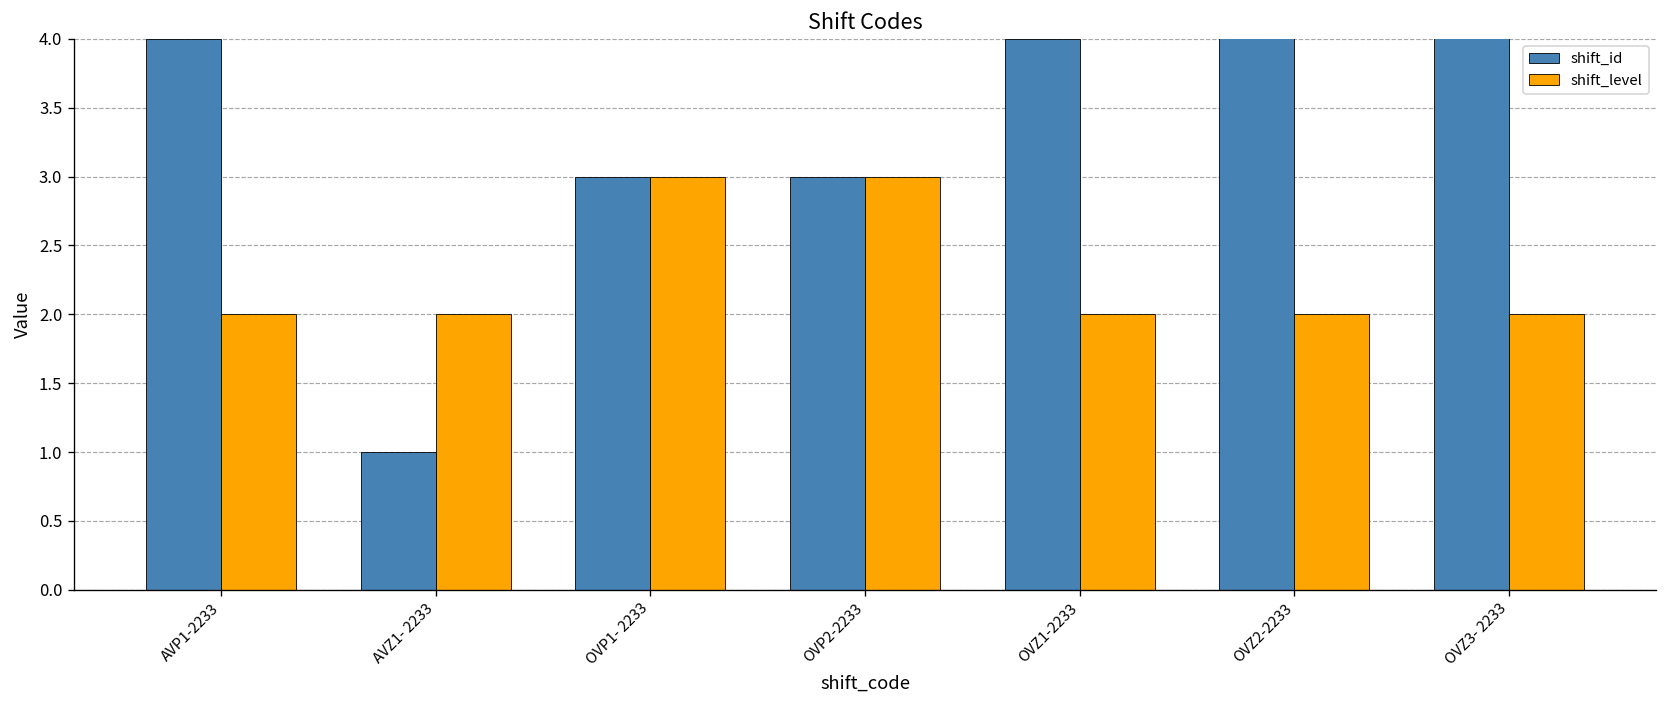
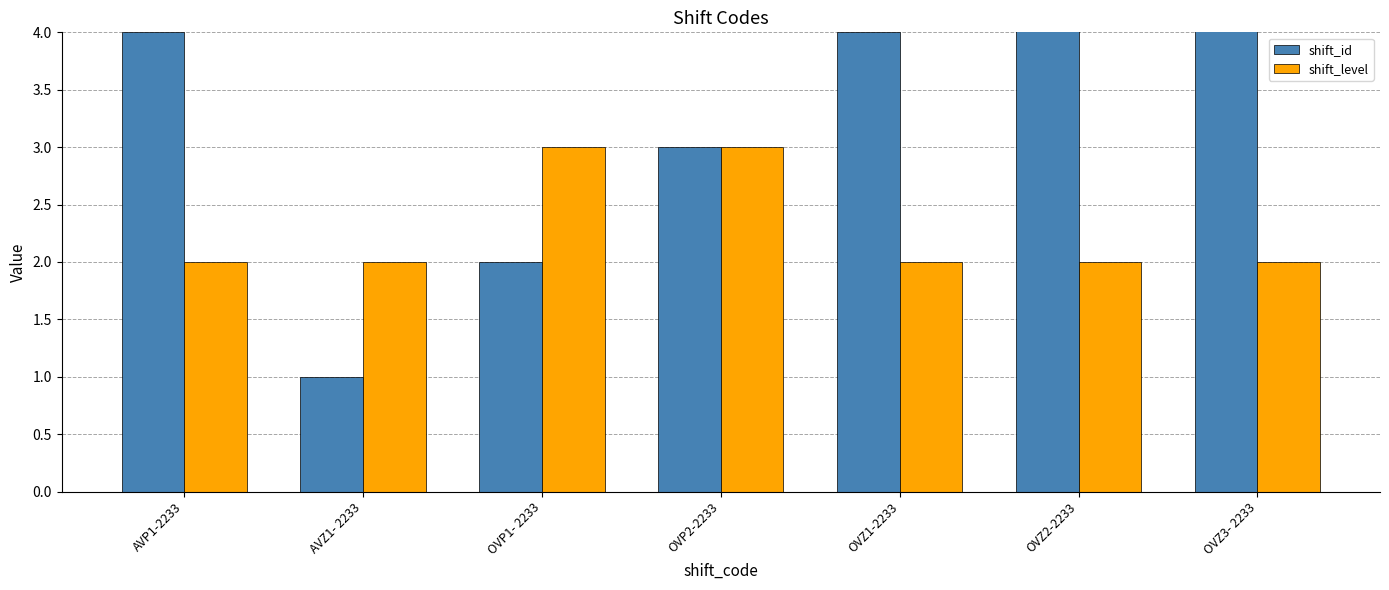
shift_id, OVP1- 2233: 3 -> 2
